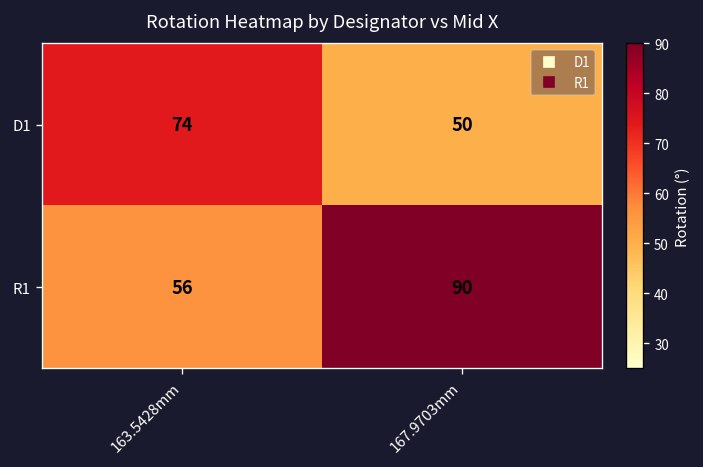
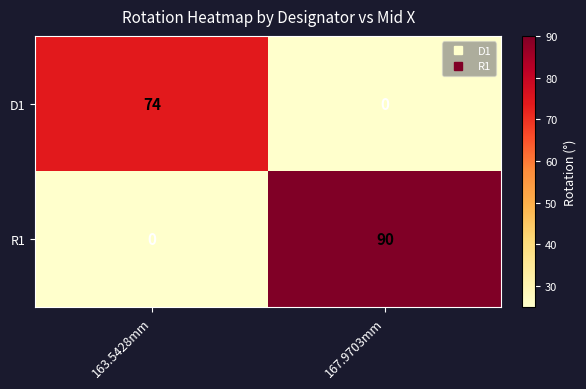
D1, 167.9703mm: 50 -> 0
R1, 163.5428mm: 56 -> 0
